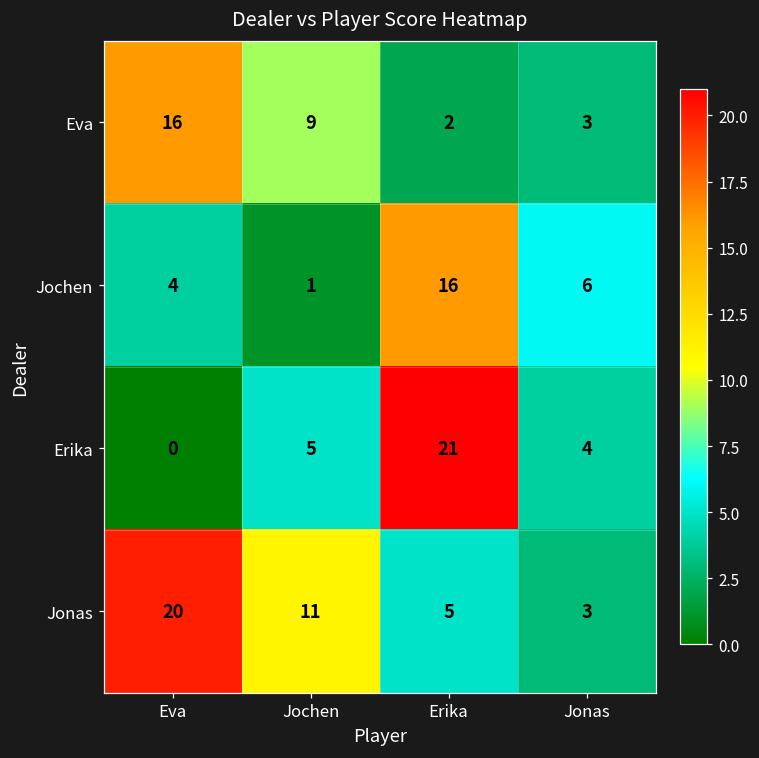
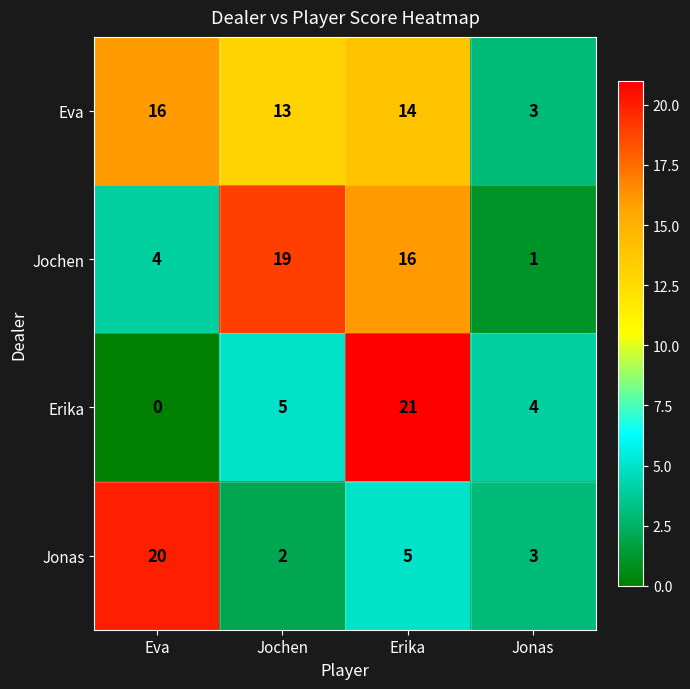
Eva, Jochen: 9 -> 13
Eva, Erika: 2 -> 14
Jochen, Jochen: 1 -> 19
Jochen, Jonas: 6 -> 1
Jonas, Jochen: 11 -> 2
